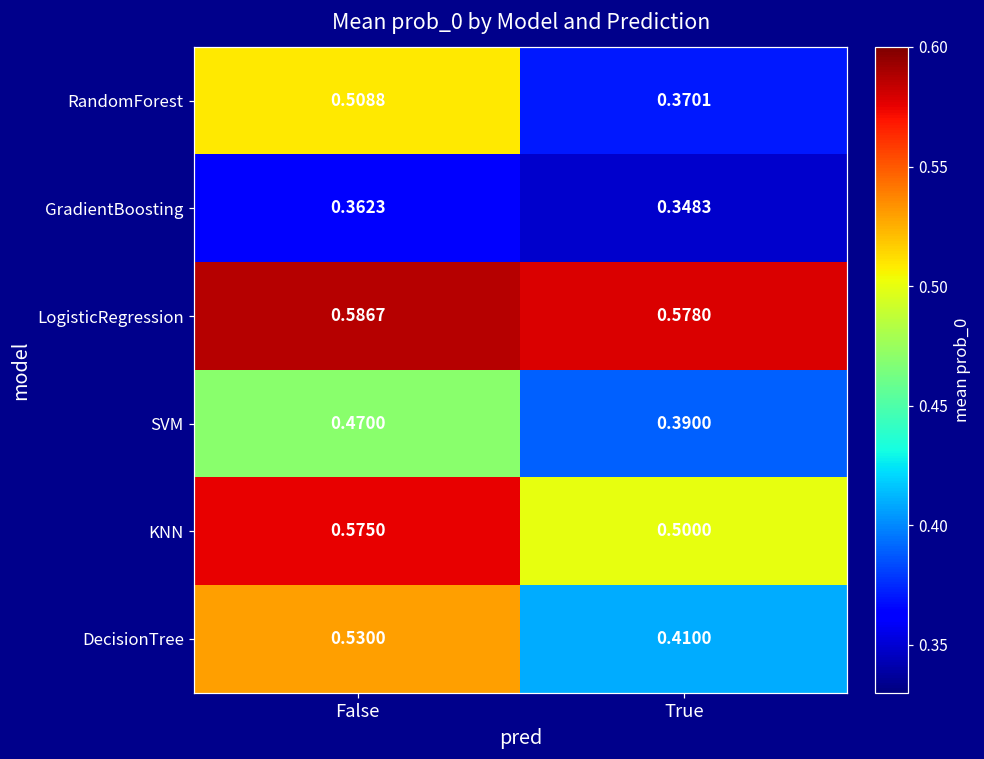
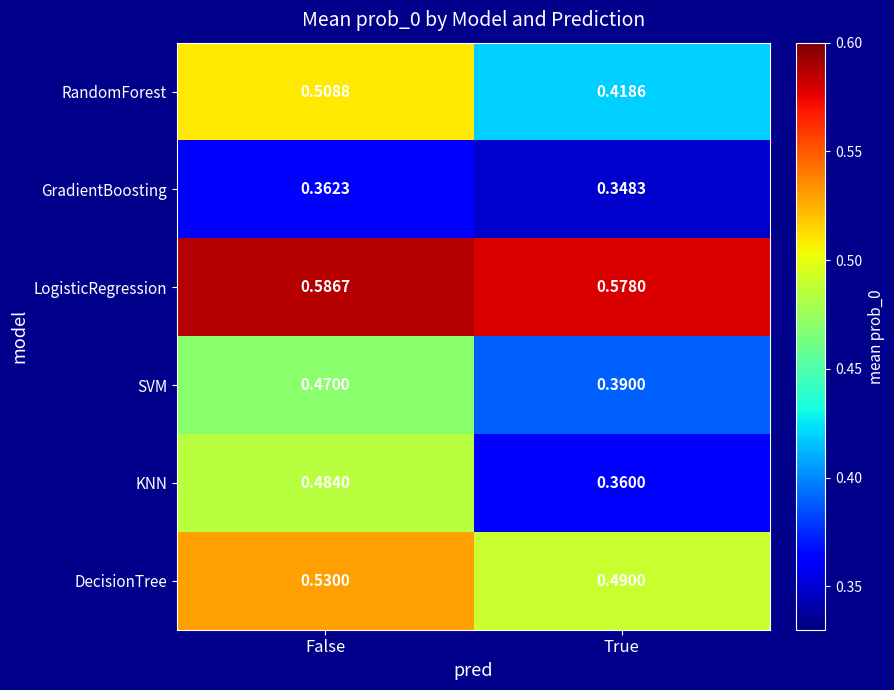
RandomForest, True: 0.3701 -> 0.4186
KNN, False: 0.5750 -> 0.4840
KNN, True: 0.5000 -> 0.3600
DecisionTree, True: 0.4100 -> 0.4900
